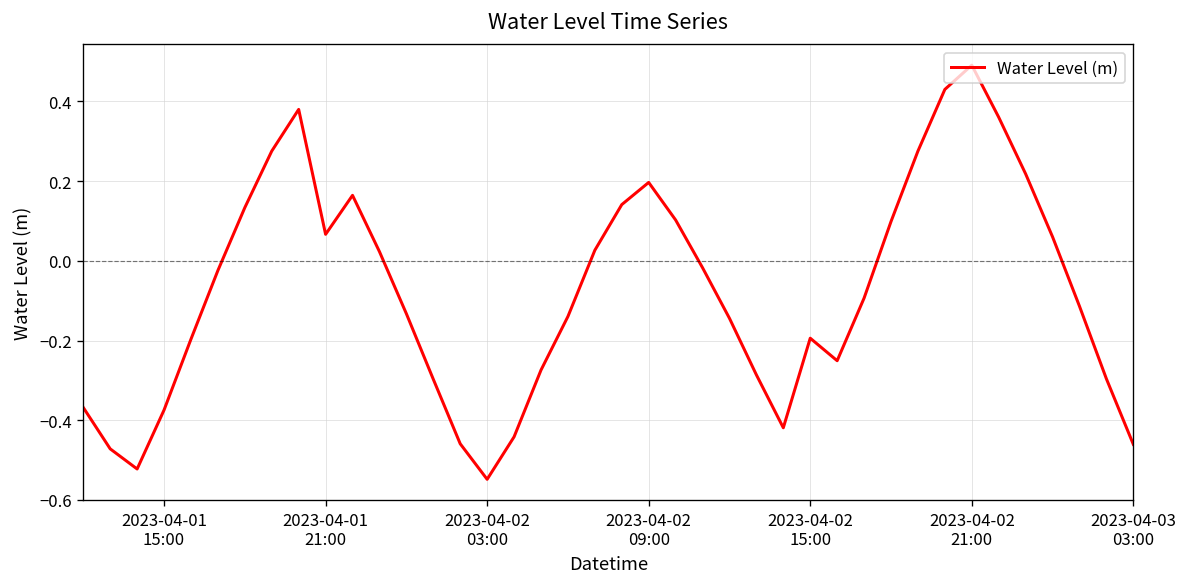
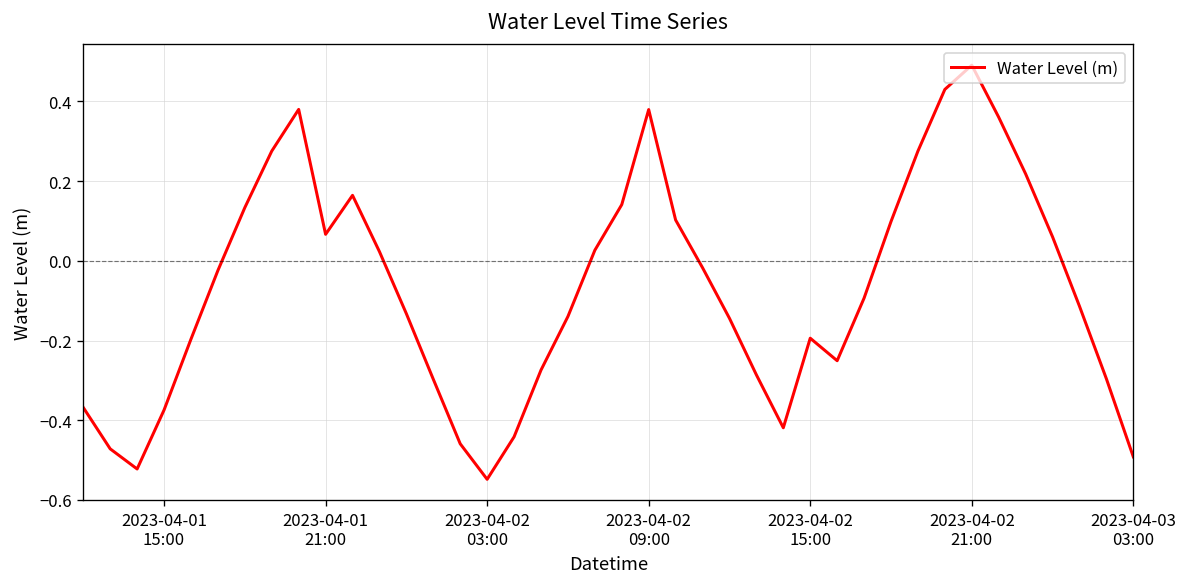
2023-04-02 09:00: 0.20 -> 0.38
2023-04-03 03:00: -0.46 -> -0.49
